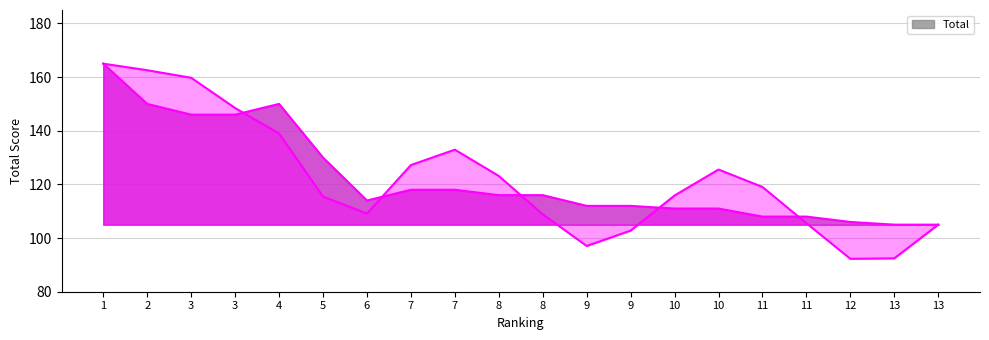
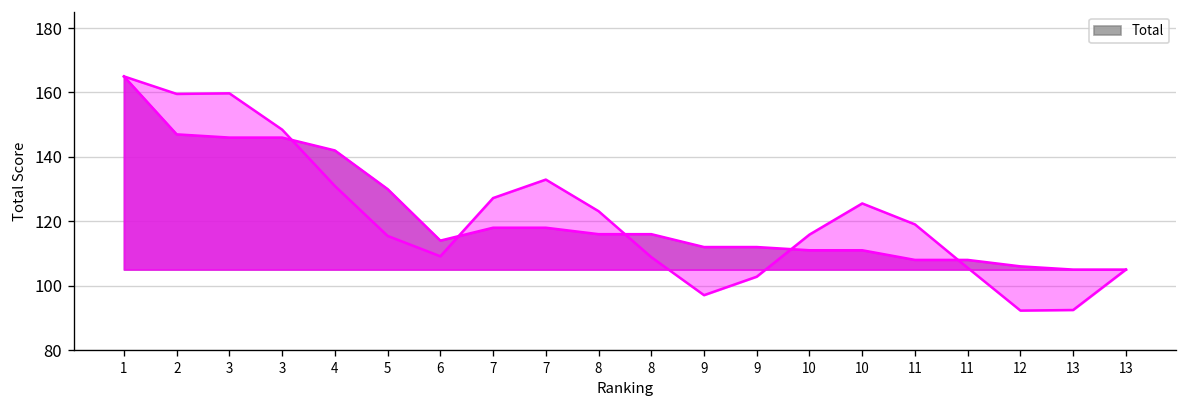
Total, 2: 150 -> 147
Total, 4: 150 -> 142
